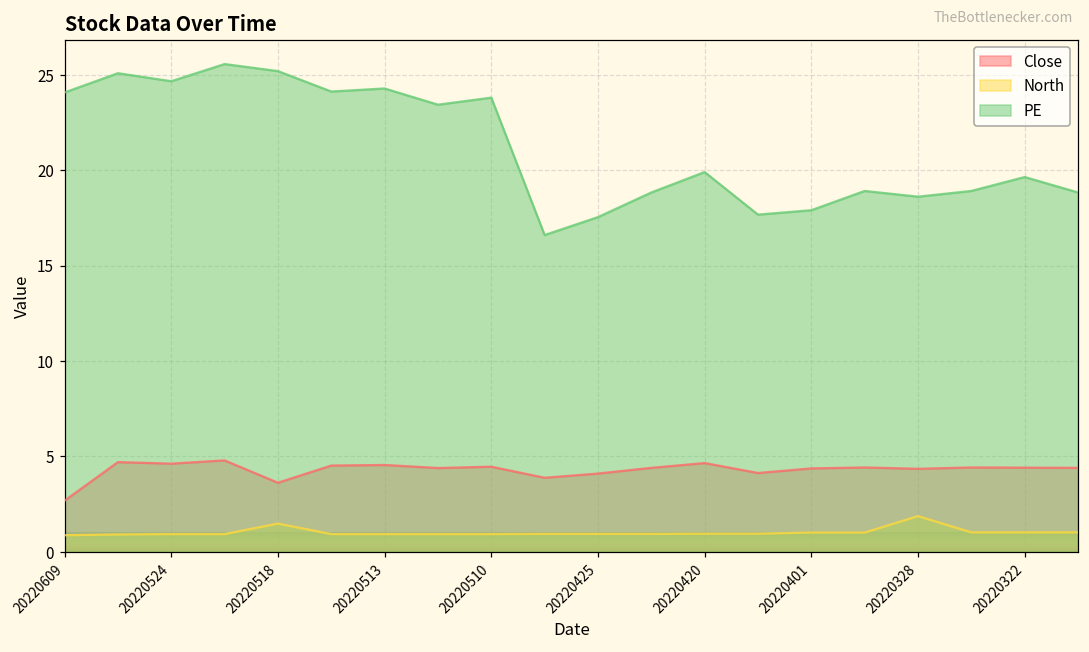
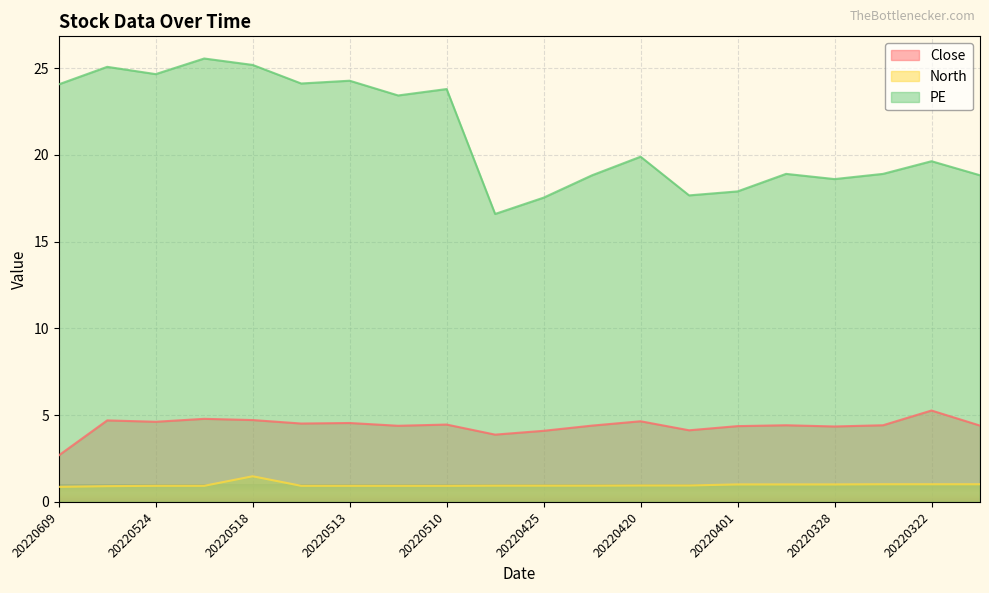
Close, 20220518: 3.6 -> 4.7
North, 20220328: 1.9 -> 1.0
Close, 20220322: 4.4 -> 5.3
